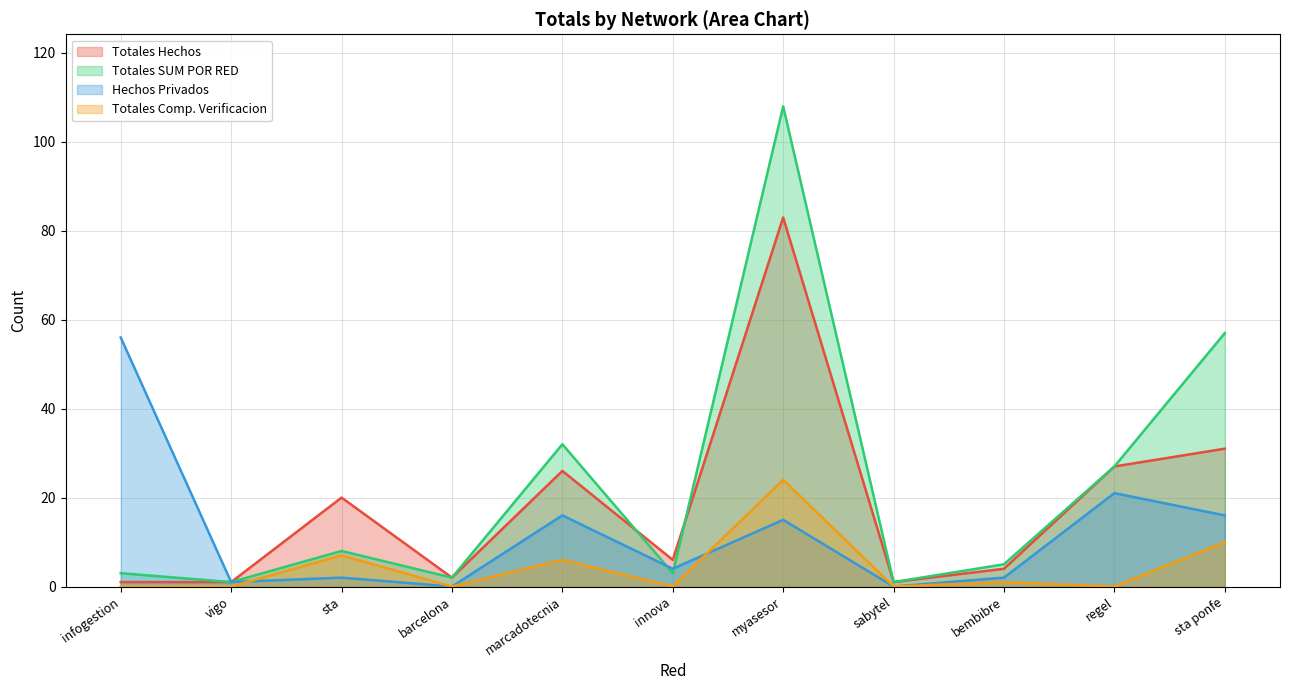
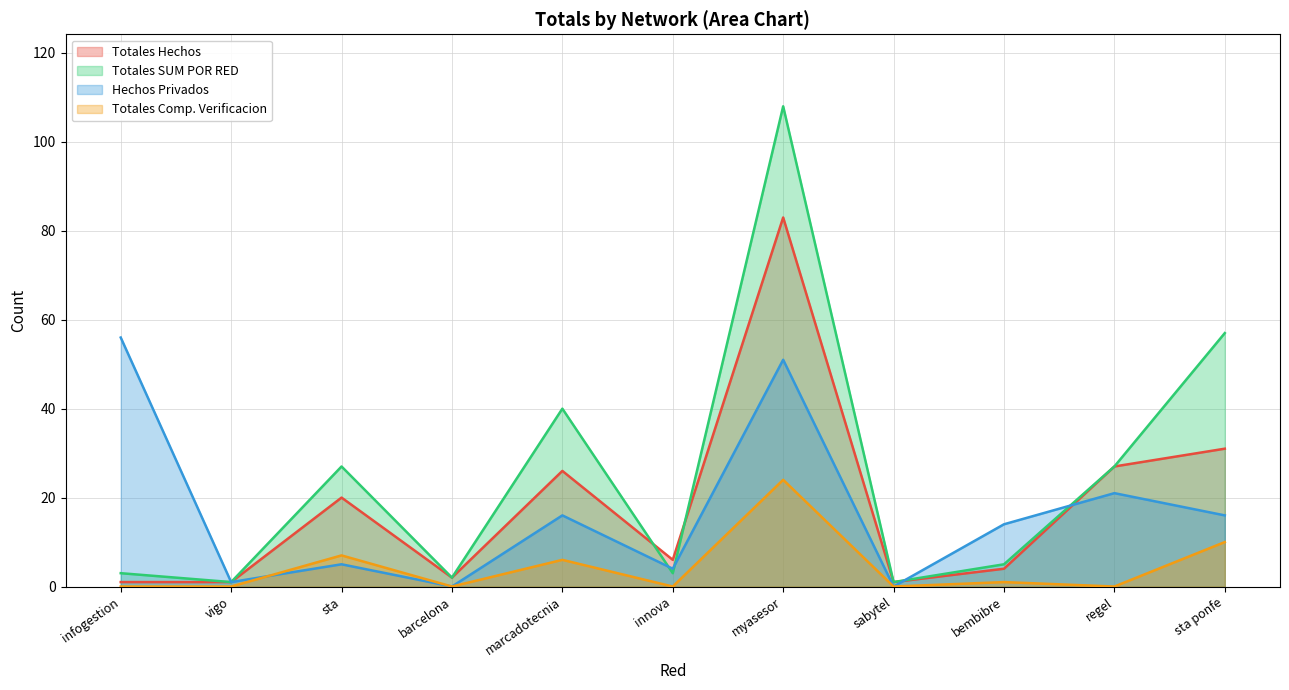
Totales SUM POR RED, sta: 8 -> 27
Hechos Privados, sta: 2 -> 5
Totales SUM POR RED, marcadotecnia: 32 -> 40
Hechos Privados, myasesor: 15 -> 51
Hechos Privados, bembibre: 2 -> 14
